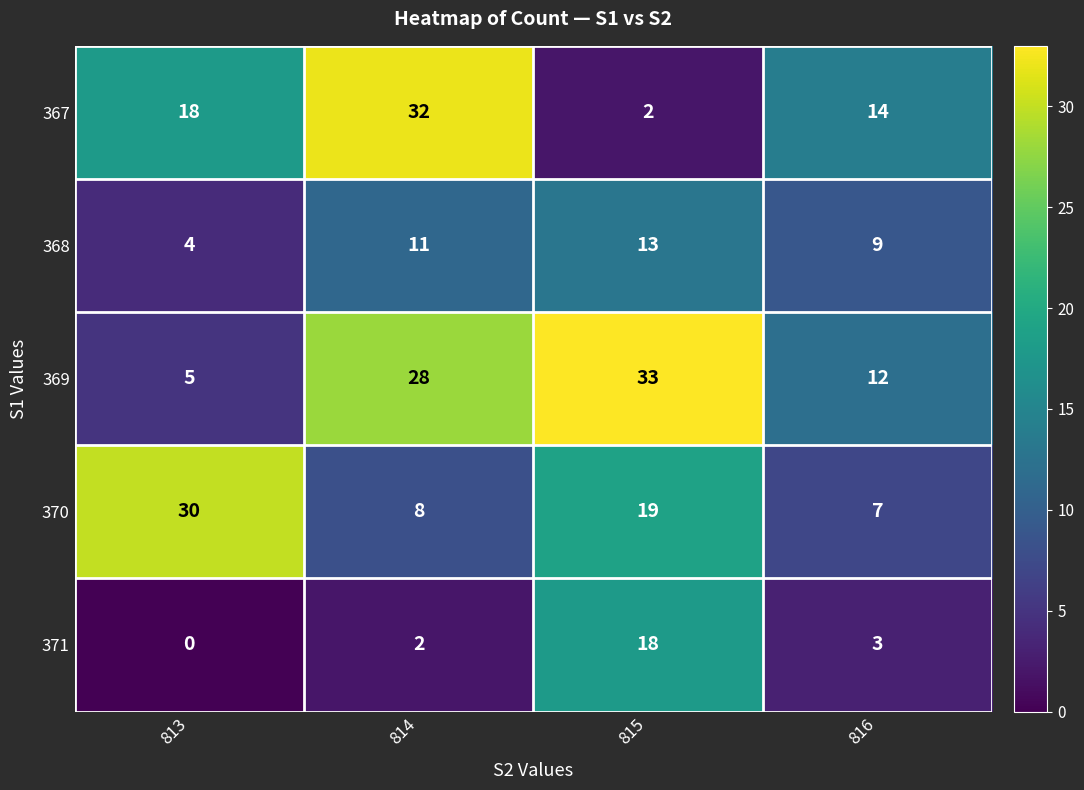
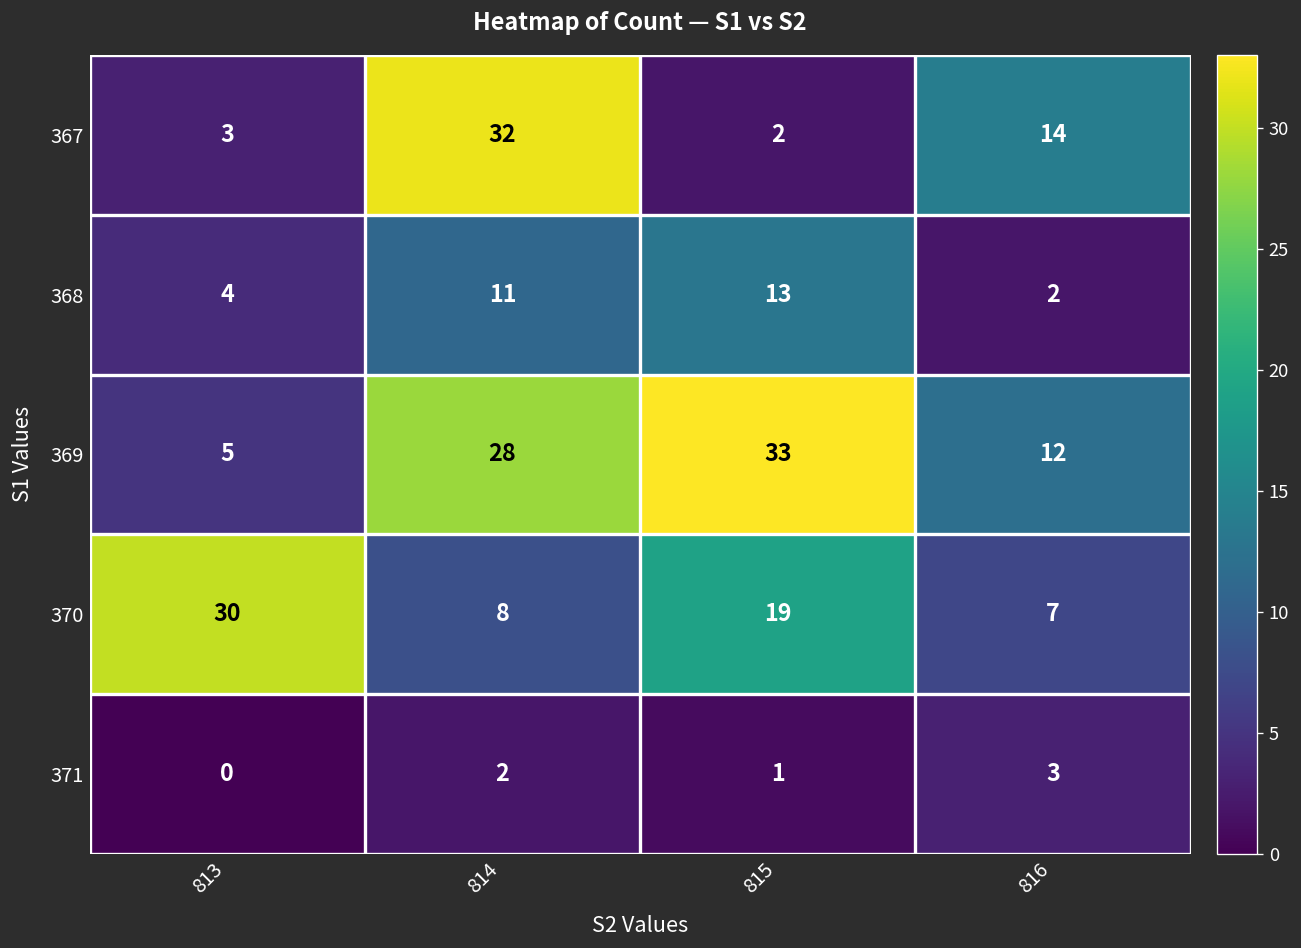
367, 813: 18 -> 3
368, 816: 9 -> 2
371, 815: 18 -> 1
